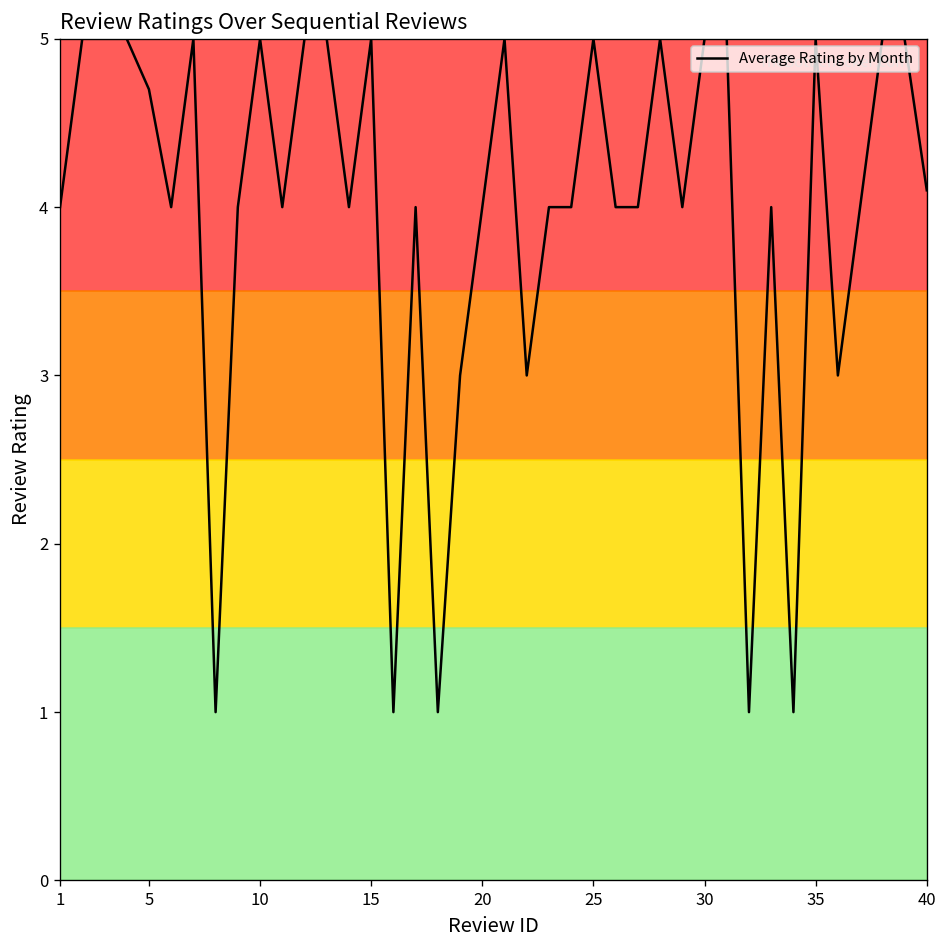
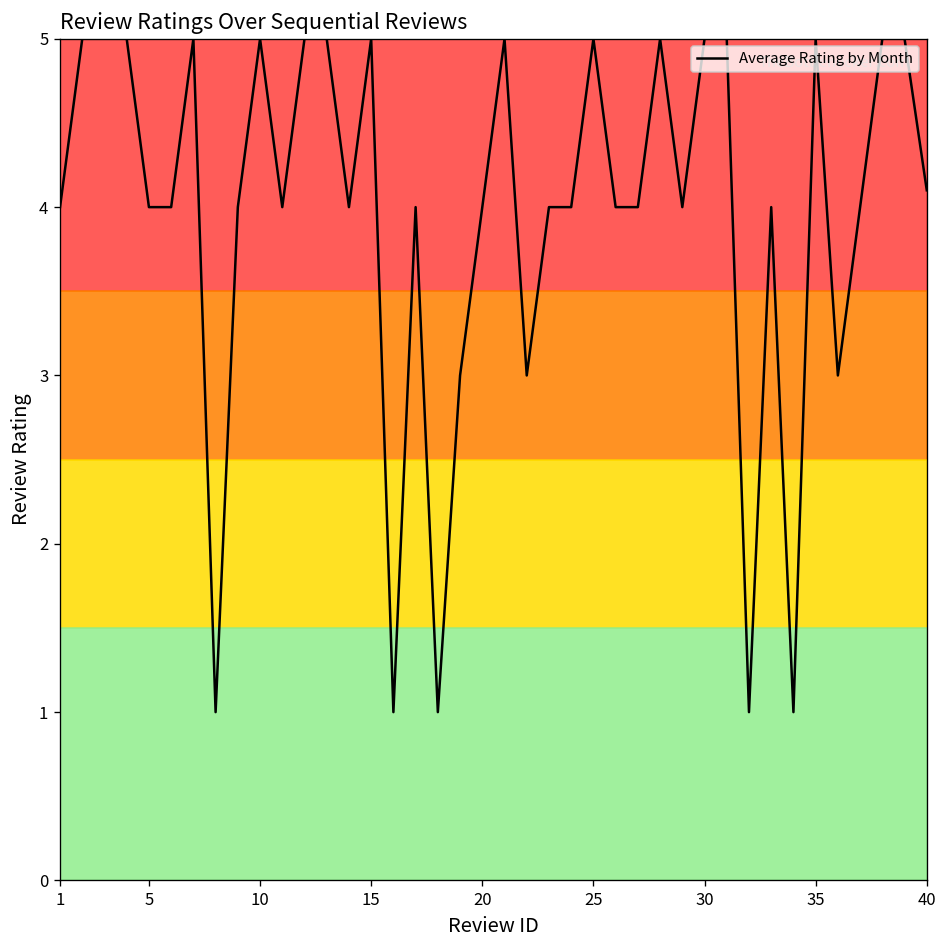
5: 4.7 -> 4.0
